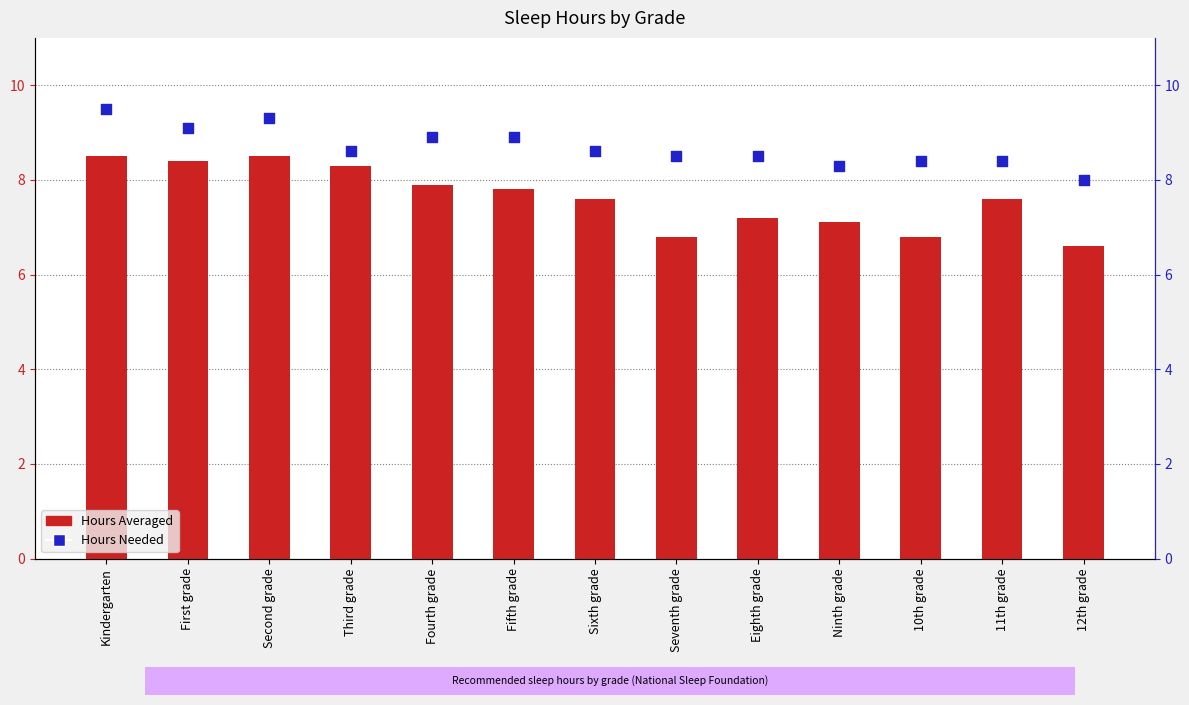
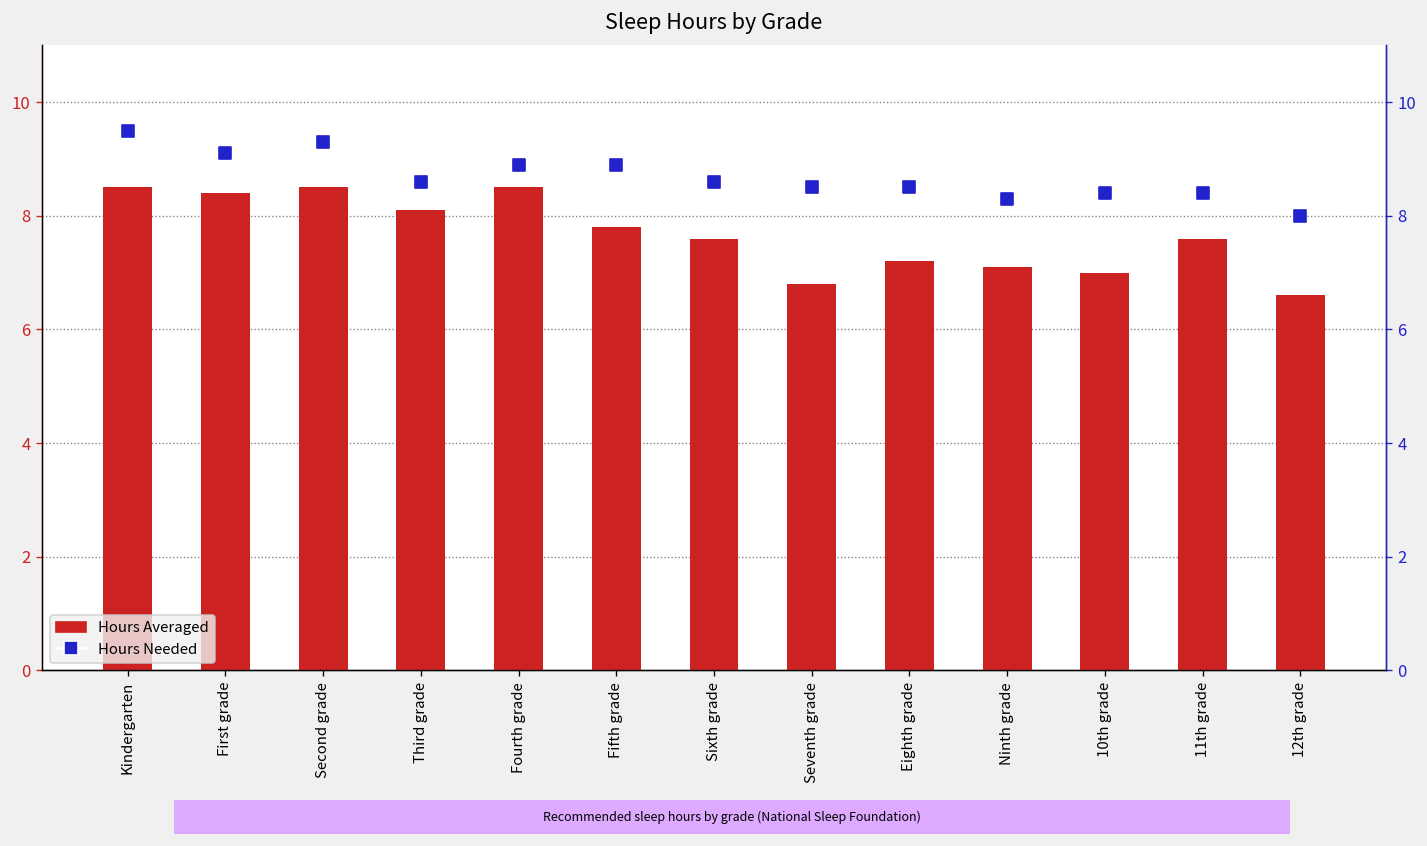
Hours Averaged, Third grade: 8.3 -> 8.1
Hours Averaged, Fourth grade: 7.9 -> 8.5
Hours Averaged, 10th grade: 6.8 -> 7.0
